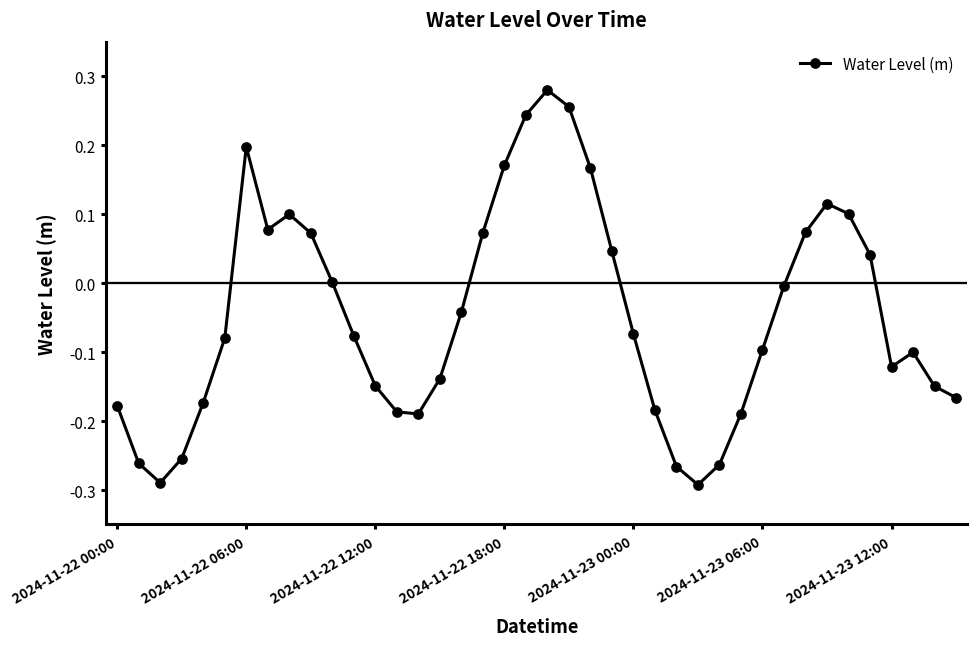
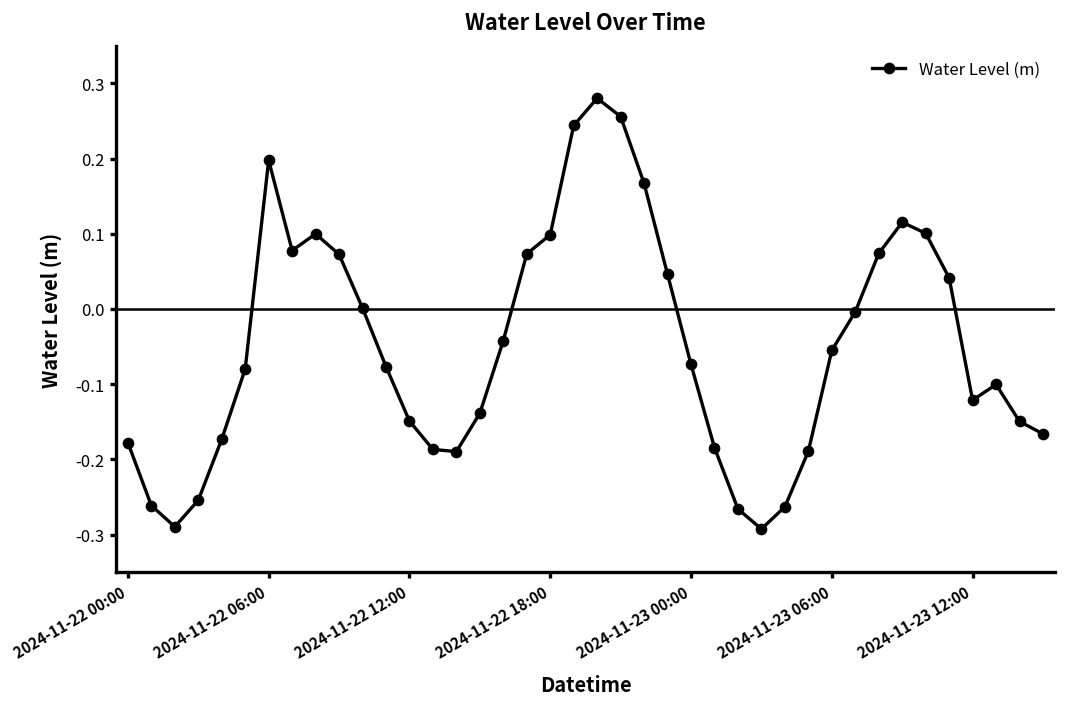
2024-11-22 18:00: 0.17 -> 0.10
2024-11-23 06:00: -0.10 -> -0.06
